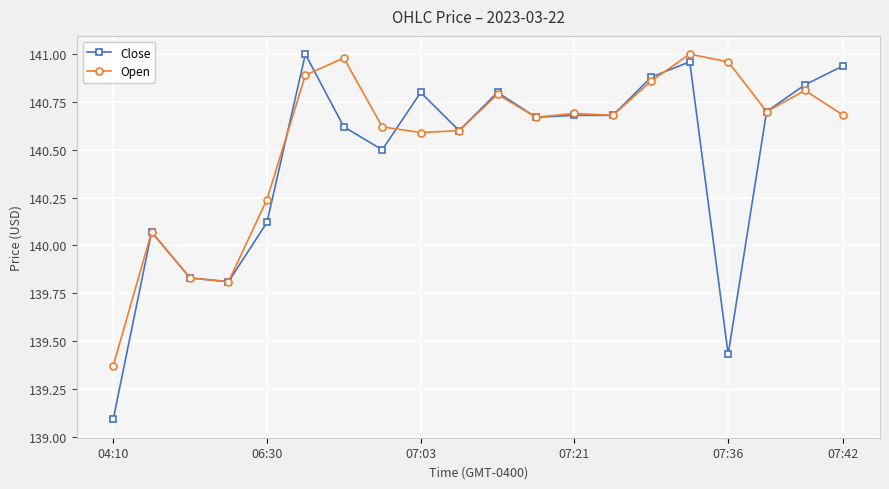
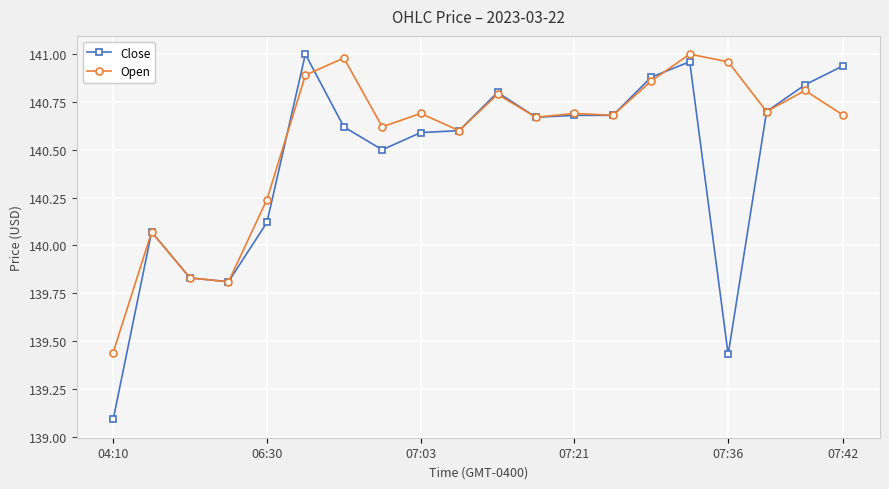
Open, 04:10: 139.37 -> 139.44
Close, 07:03: 140.80 -> 140.59
Open, 07:03: 140.59 -> 140.69
